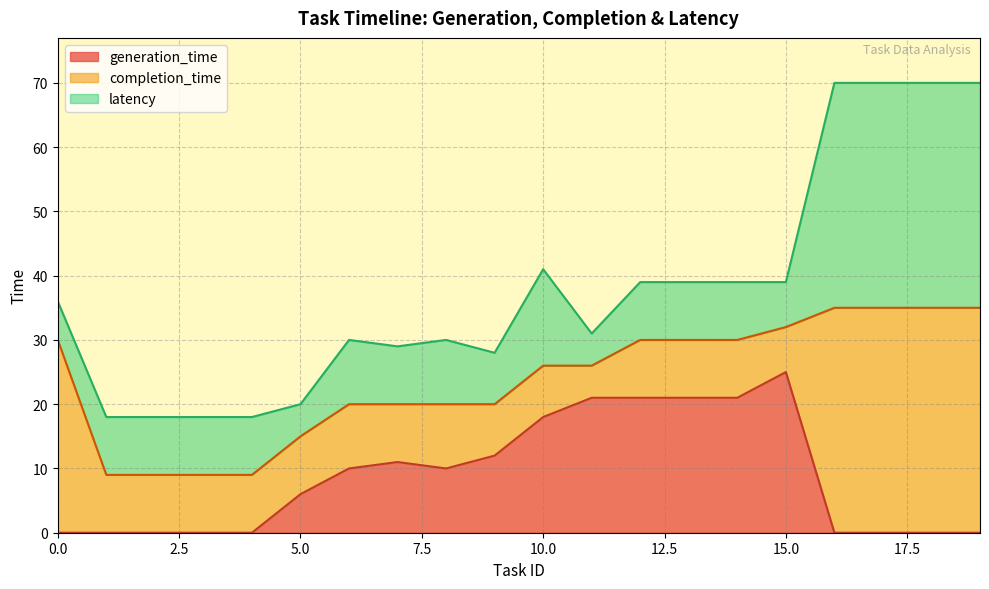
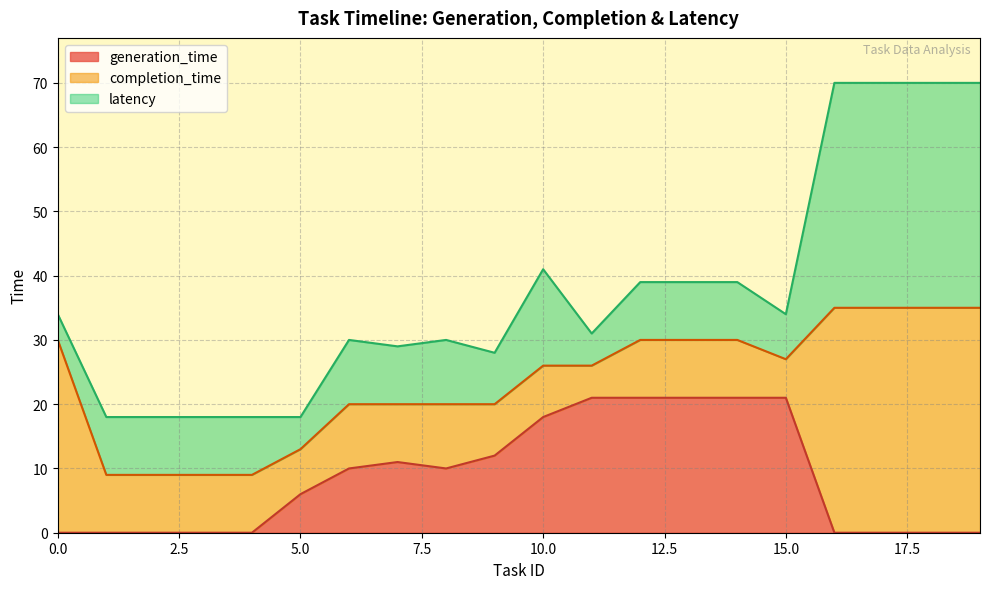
latency, 0.0: 6 -> 4
completion_time, 5.0: 15 -> 13
generation_time, 15.0: 25 -> 21
completion_time, 15.0: 32 -> 27
